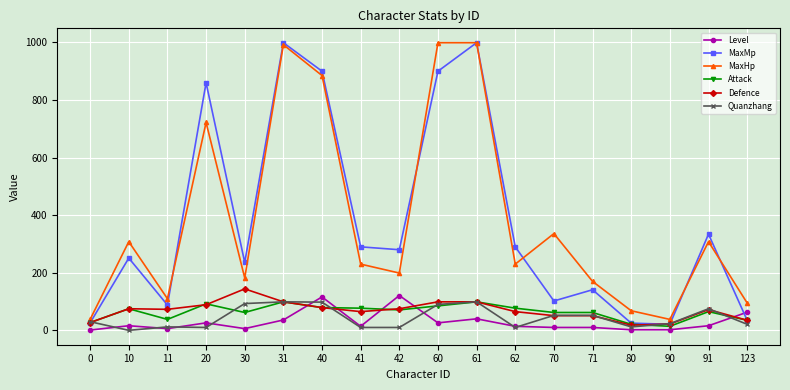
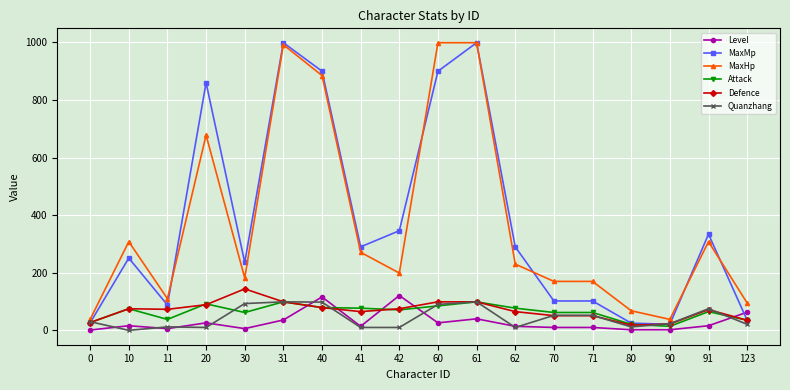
MaxHp, 20: 720 -> 680
MaxHp, 41: 230 -> 270
MaxMp, 42: 280 -> 350
MaxHp, 70: 340 -> 170
MaxMp, 71: 140 -> 100
